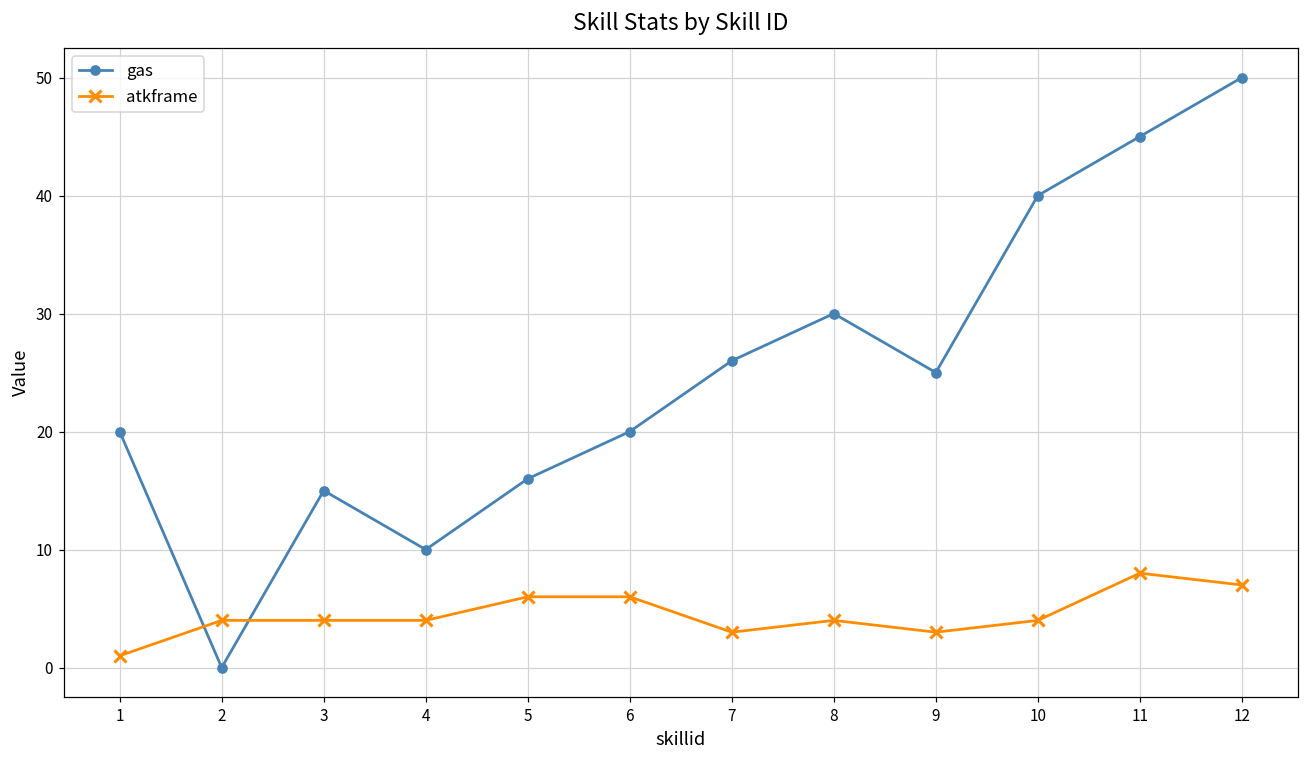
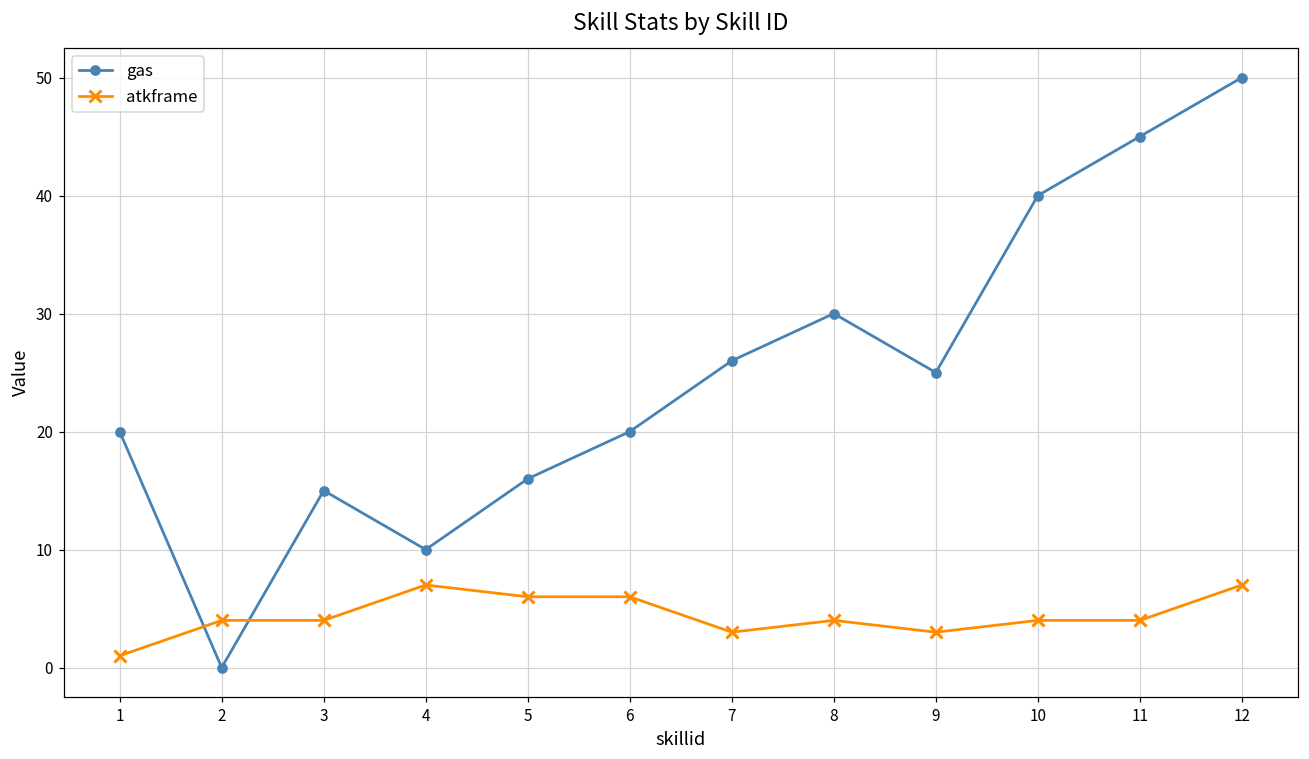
atkframe, 4: 4 -> 7
atkframe, 11: 8 -> 4
